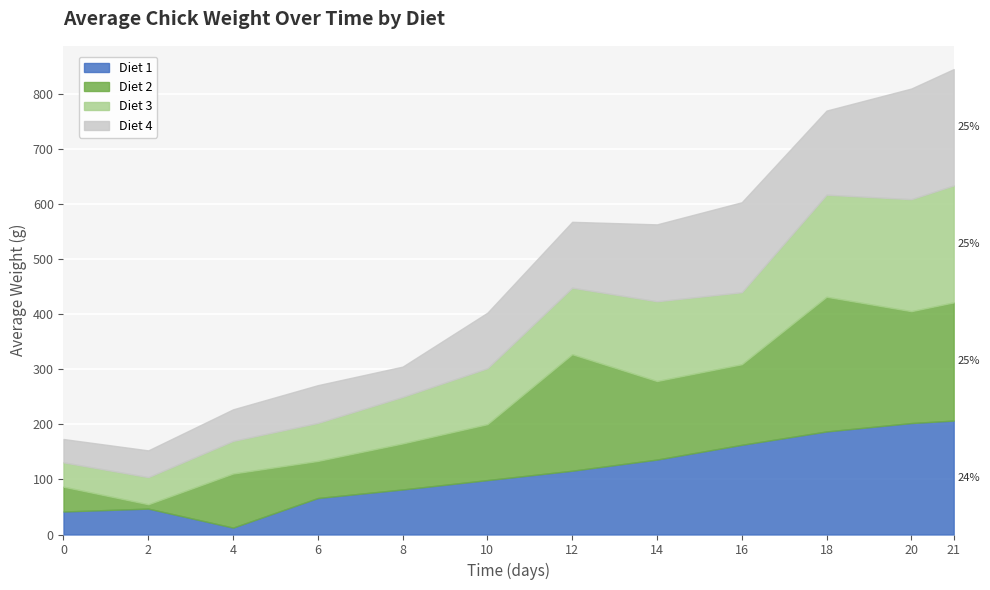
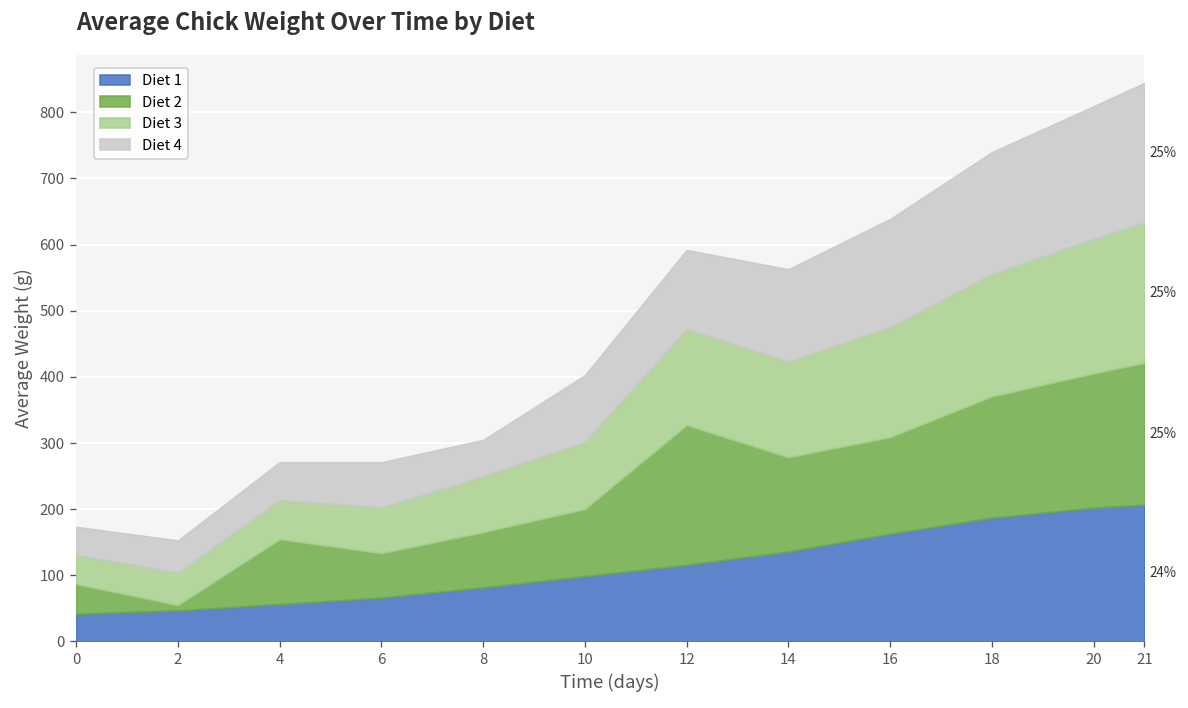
Diet 1, 4: 10 -> 60
Diet 3, 12: 120 -> 150
Diet 3, 16: 130 -> 170
Diet 2, 18: 240 -> 180
Diet 4, 18: 150 -> 180
